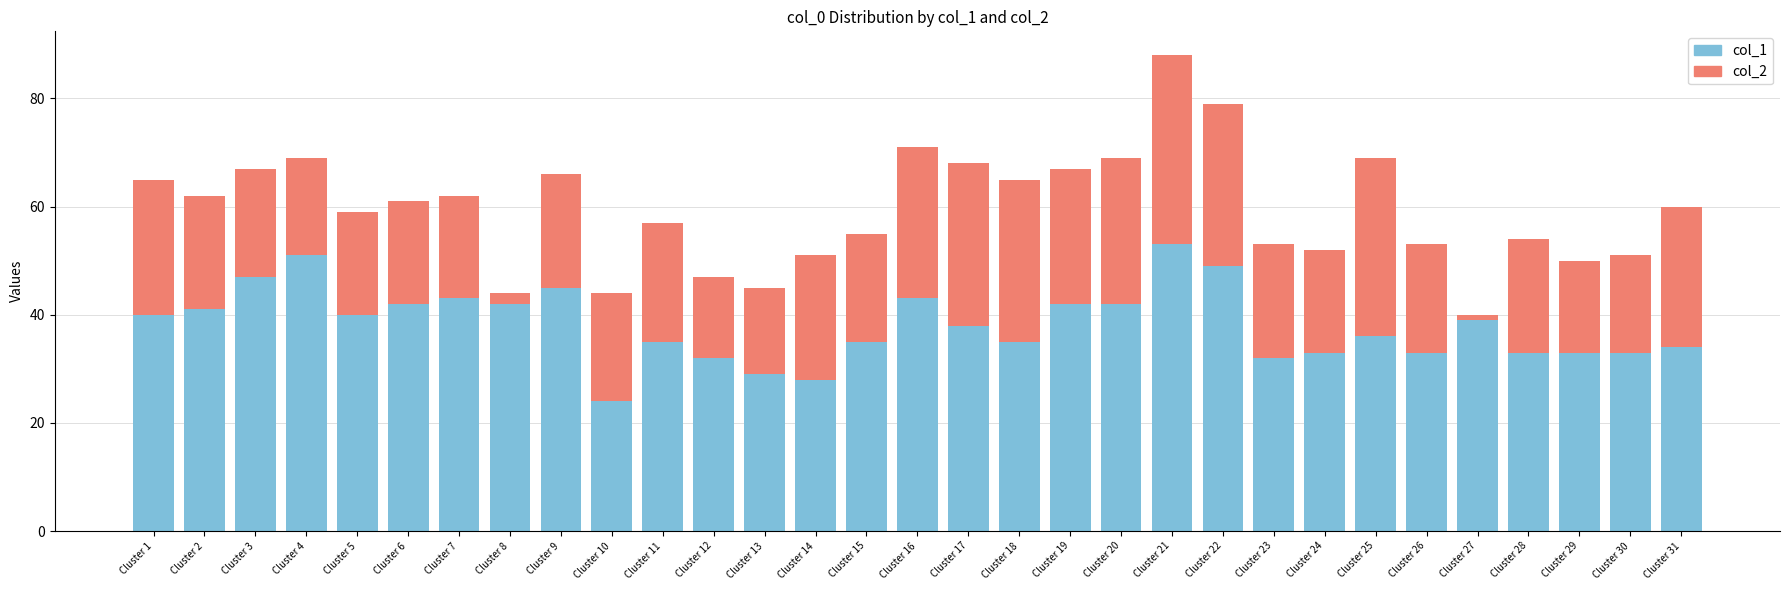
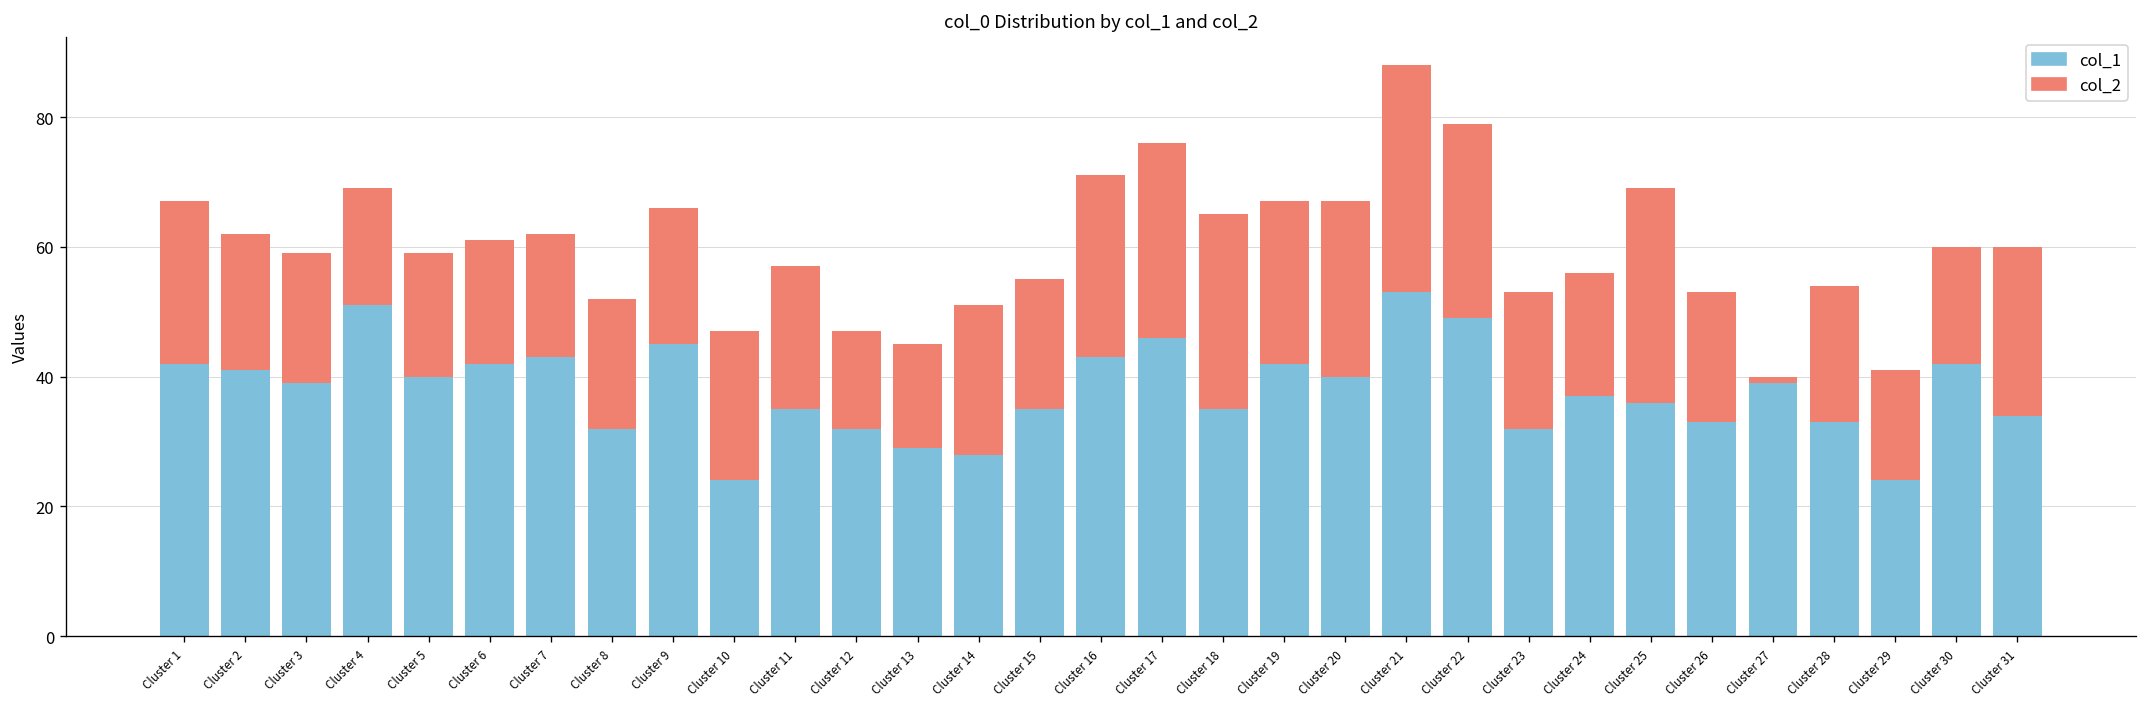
col_1, Cluster 1: 40 -> 42
col_1, Cluster 3: 47 -> 39
col_1, Cluster 8: 42 -> 32
col_2, Cluster 8: 2 -> 20
col_2, Cluster 10: 20 -> 23
col_1, Cluster 17: 38 -> 46
col_1, Cluster 20: 42 -> 40
col_1, Cluster 24: 33 -> 37
col_1, Cluster 29: 33 -> 24
col_1, Cluster 30: 33 -> 42
